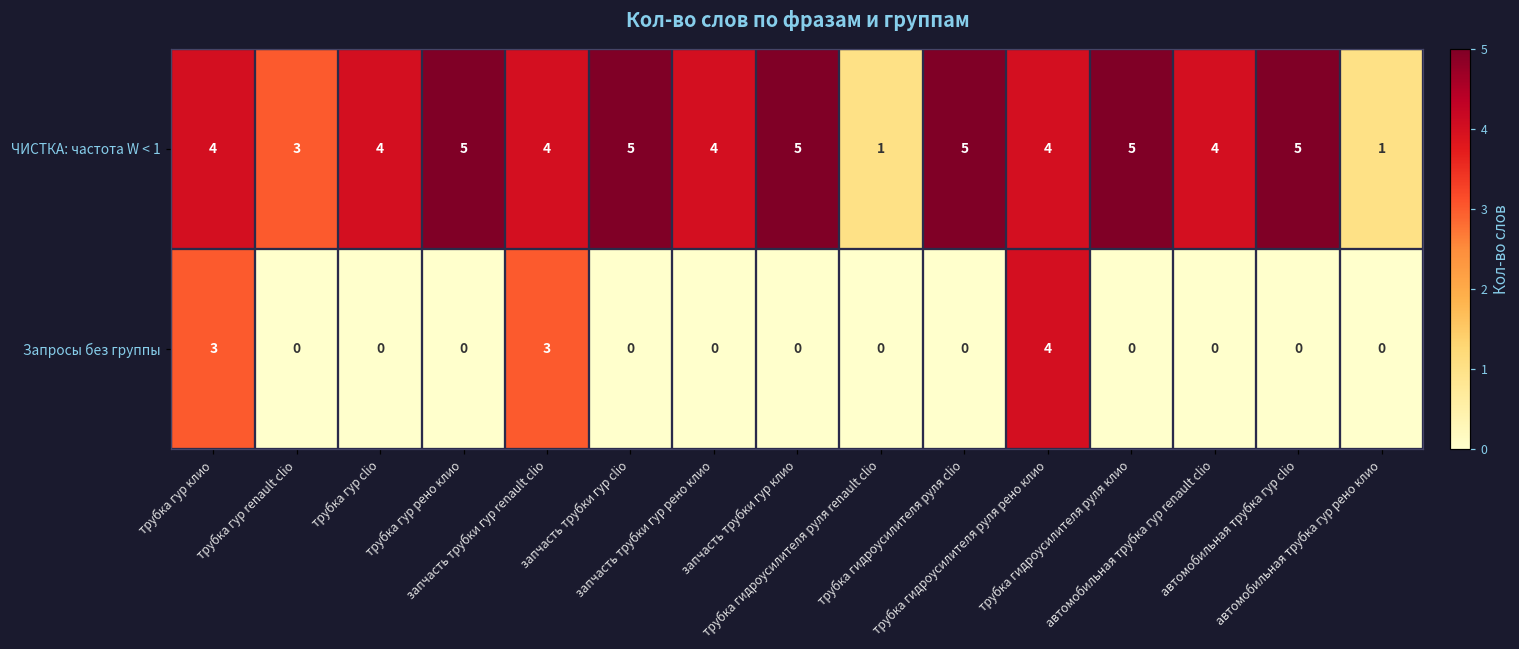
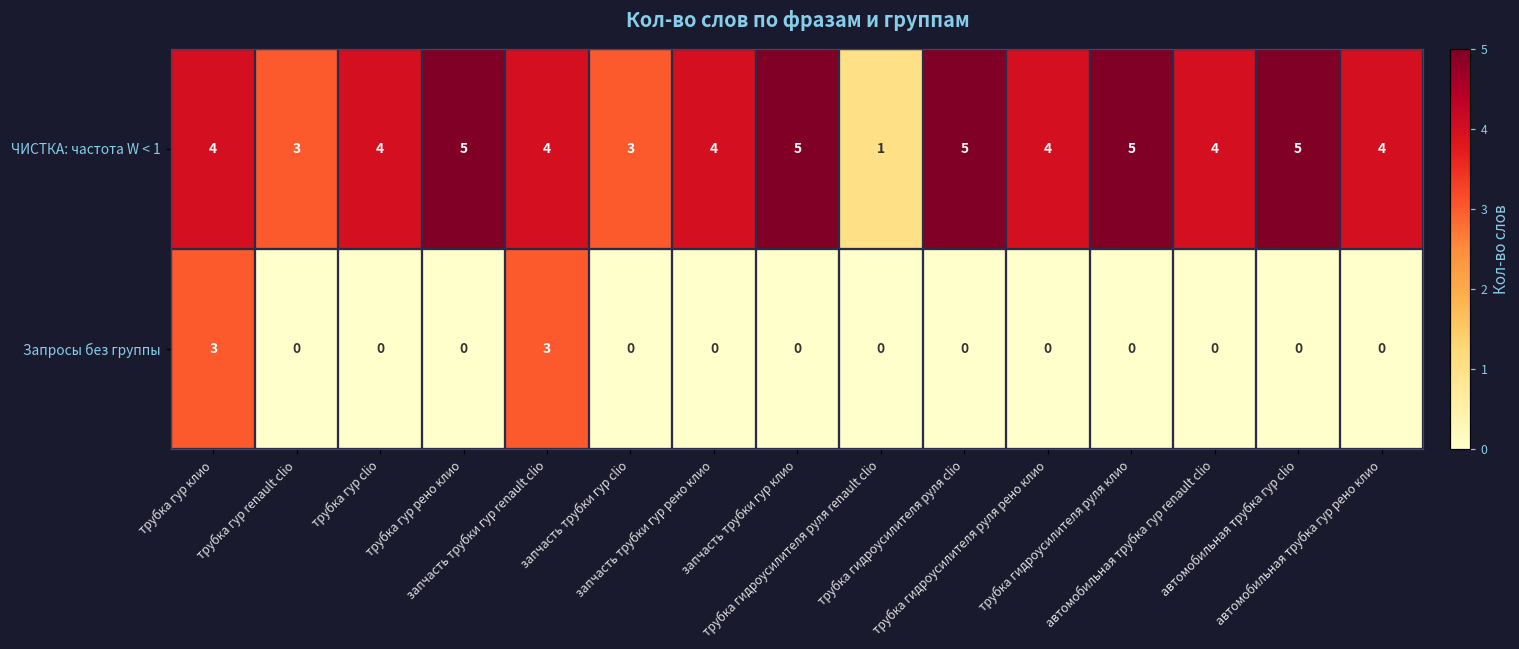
ЧИСТКА: частота W < 1, запчасть трубки гур clio: 5 -> 3
ЧИСТКА: частота W < 1, автомобильная трубка гур рено клио: 1 -> 4
Запросы без группы, трубка гидроусилителя руля рено клио: 4 -> 0
